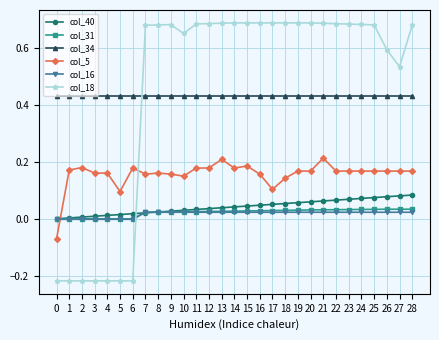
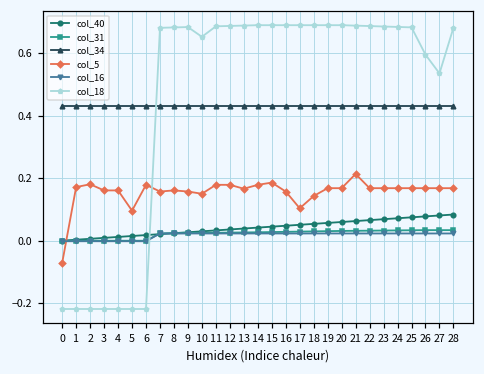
col_5, 13: 0.21 -> 0.17
